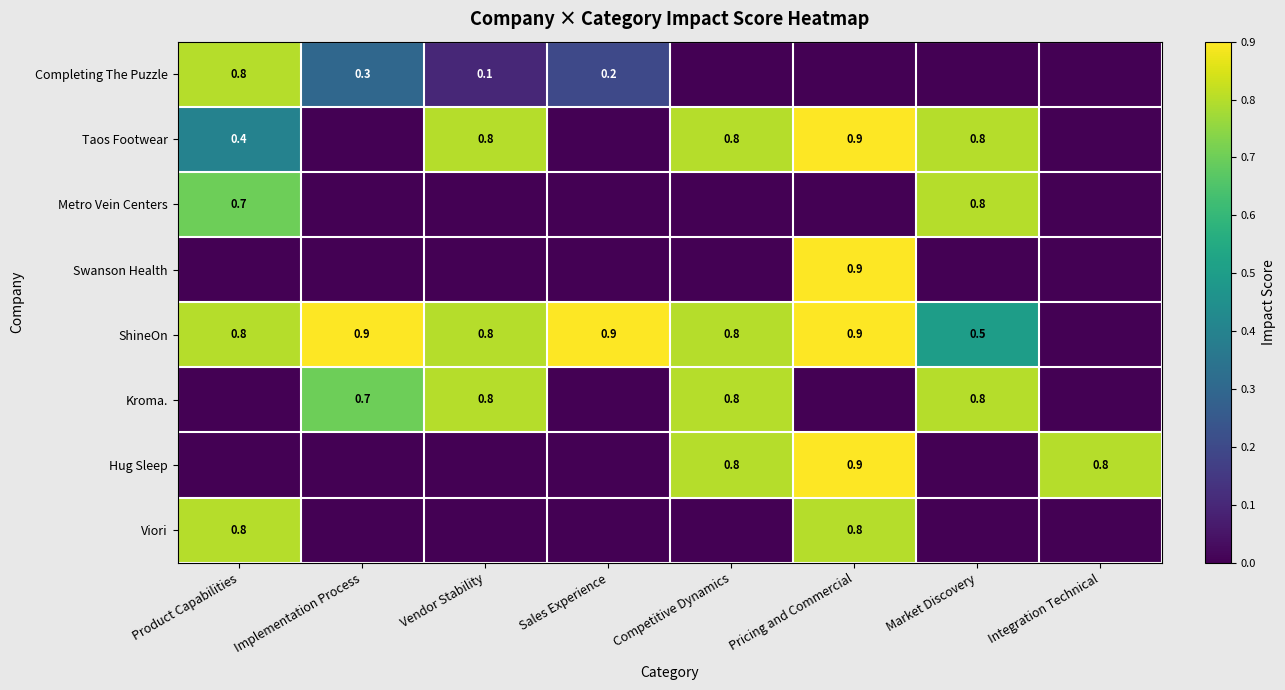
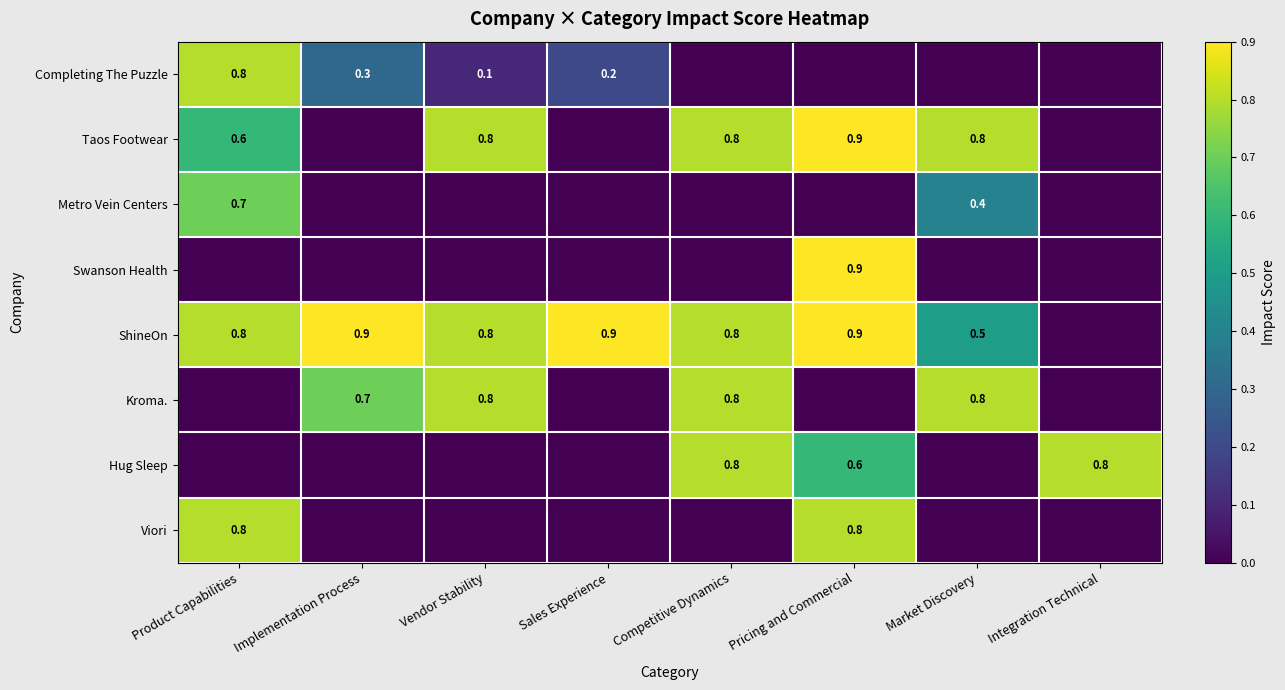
Taos Footwear, Product Capabilities: 0.4 -> 0.6
Metro Vein Centers, Market Discovery: 0.8 -> 0.4
Hug Sleep, Pricing and Commercial: 0.9 -> 0.6
